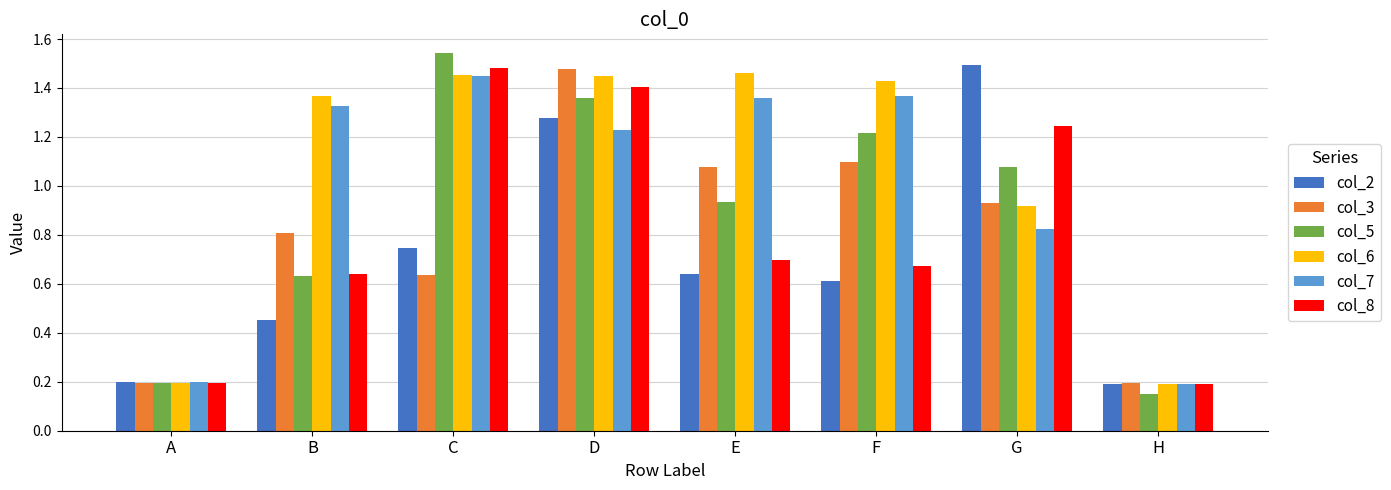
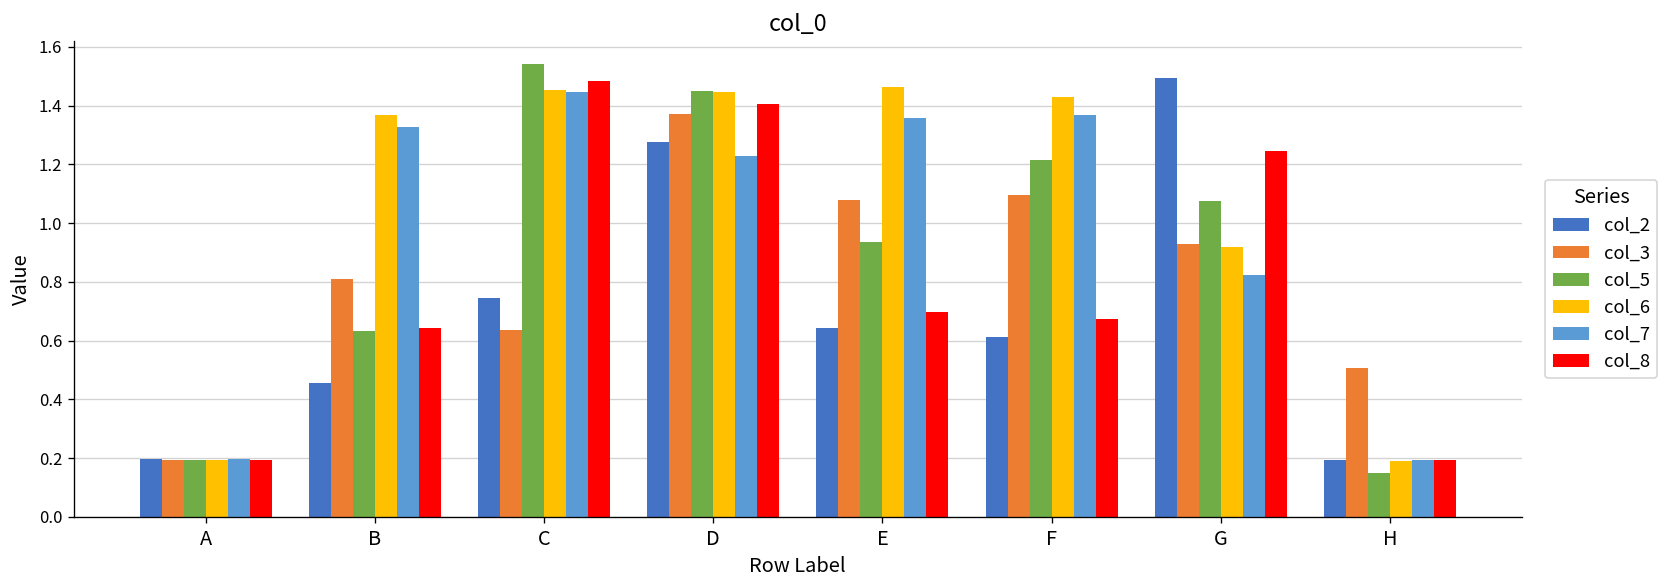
col_3, D: 1.48 -> 1.37
col_5, D: 1.36 -> 1.45
col_3, H: 0.20 -> 0.51
